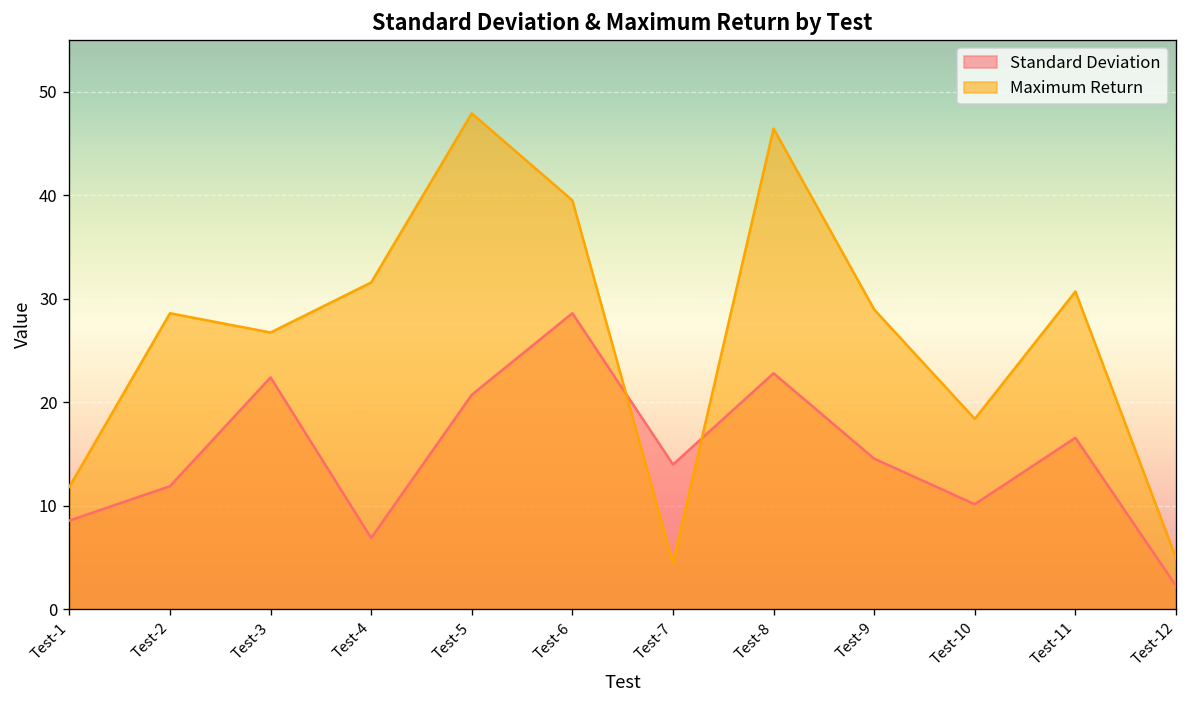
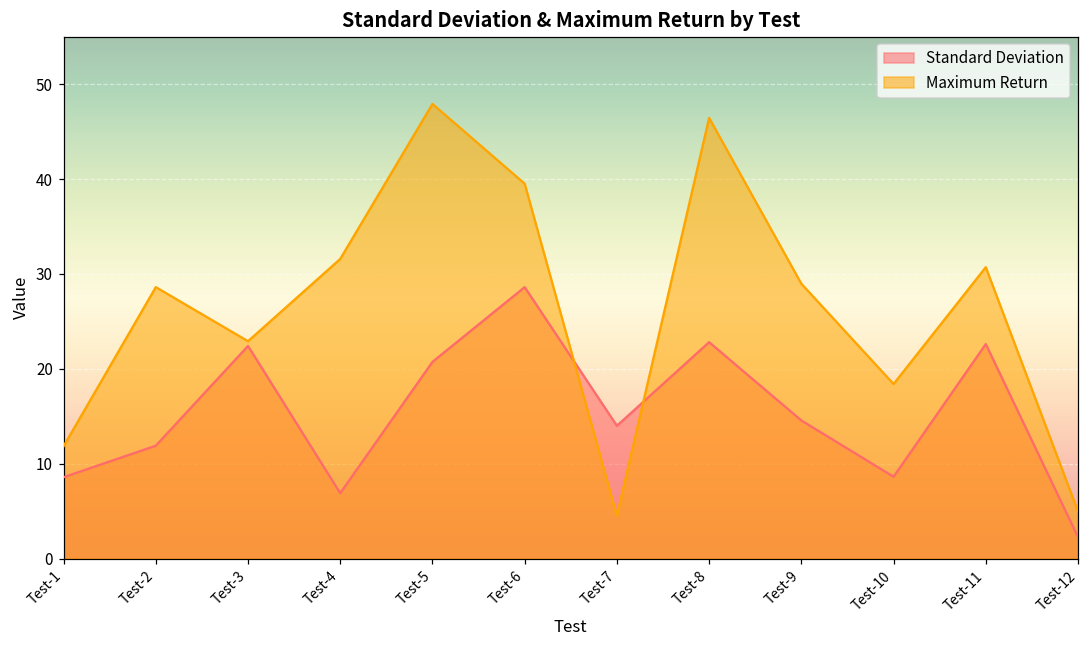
Maximum Return, Test-3: 27 -> 23
Standard Deviation, Test-10: 10 -> 9
Standard Deviation, Test-11: 17 -> 23
